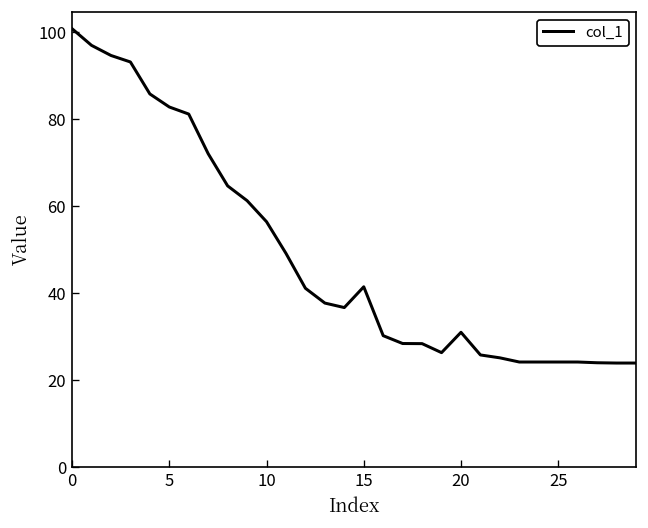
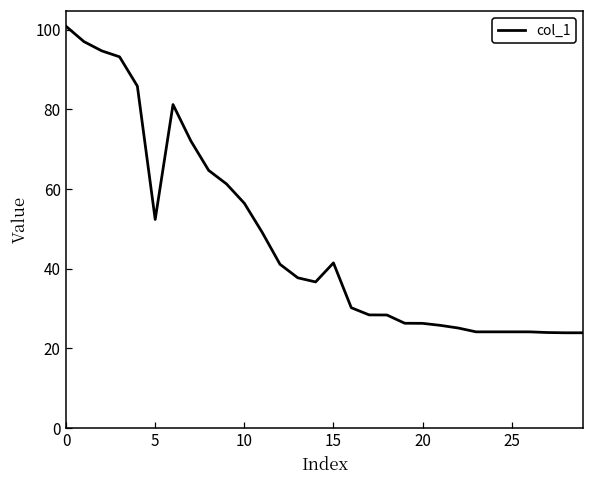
5: 83 -> 52
20: 31 -> 26
